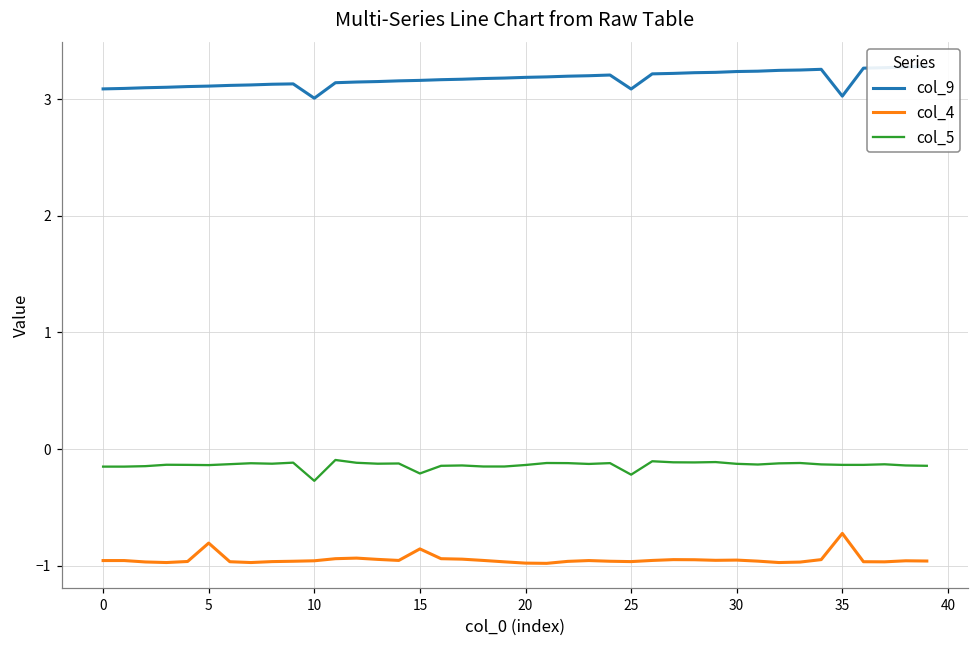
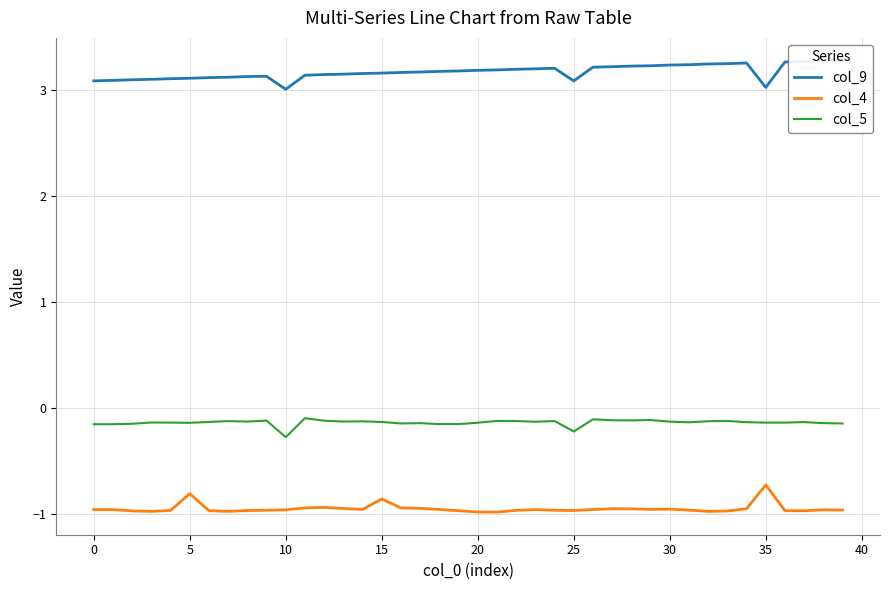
col_5, 15: -0.21 -> -0.13
